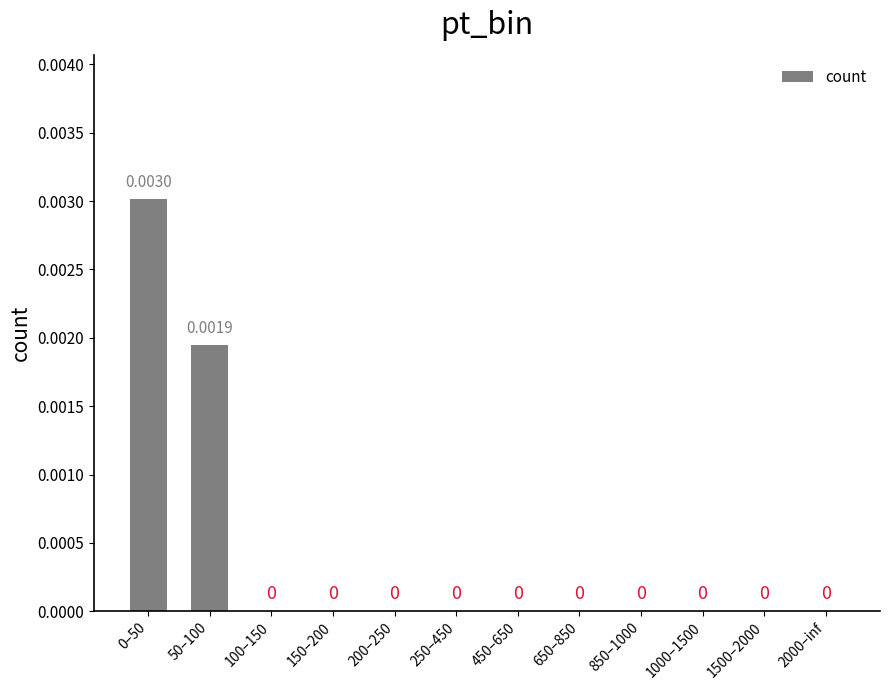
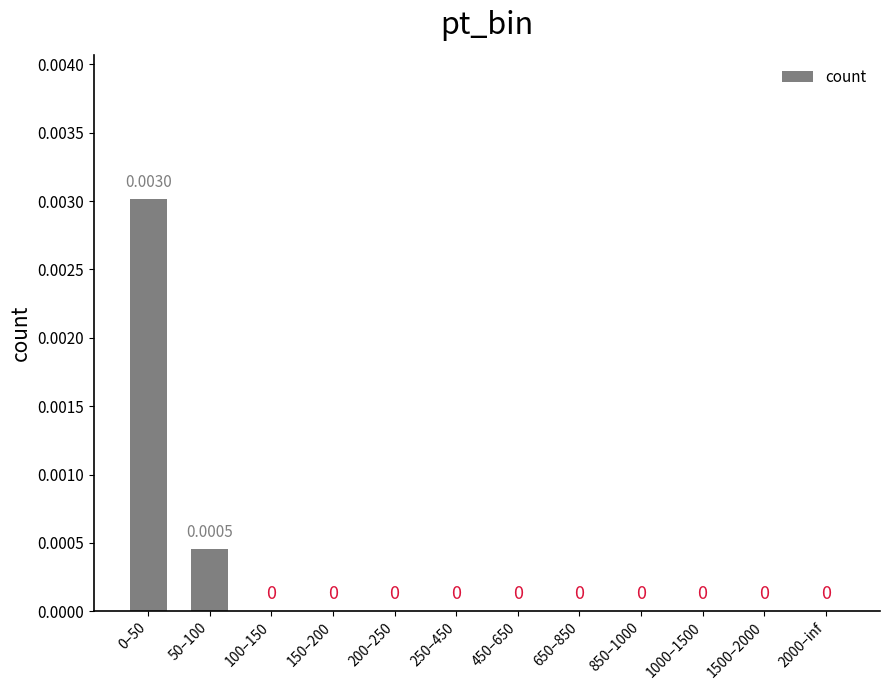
50–100: 0.0019 -> 0.0005
